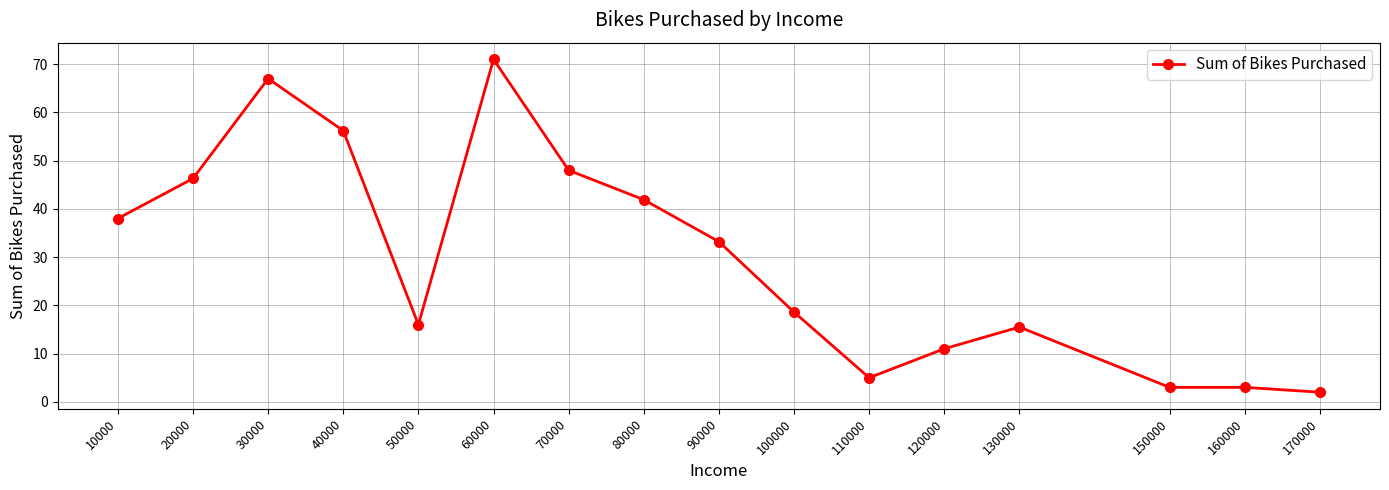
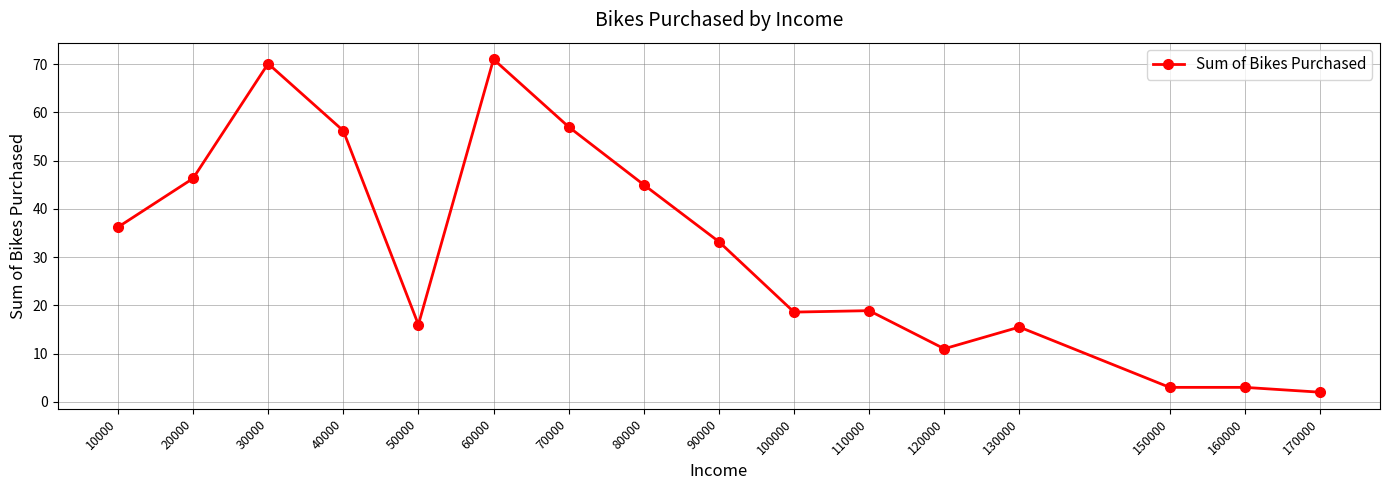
10000: 38 -> 36
30000: 67 -> 70
70000: 48 -> 57
80000: 42 -> 45
110000: 5 -> 19
